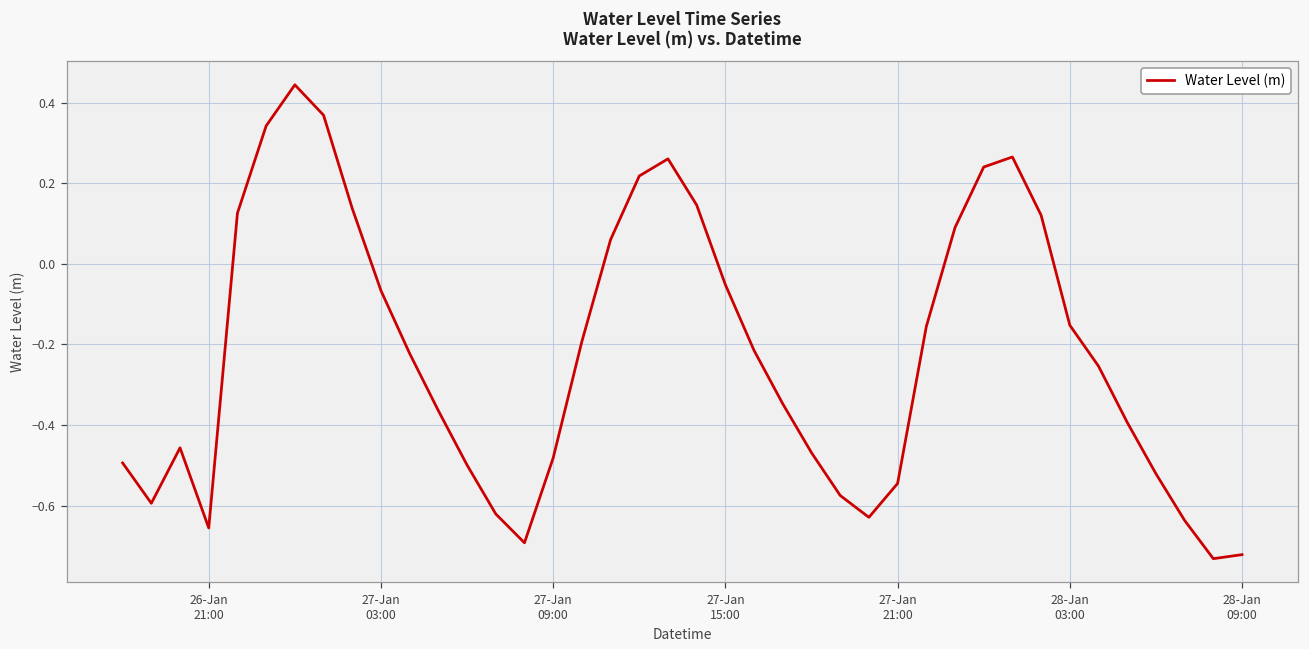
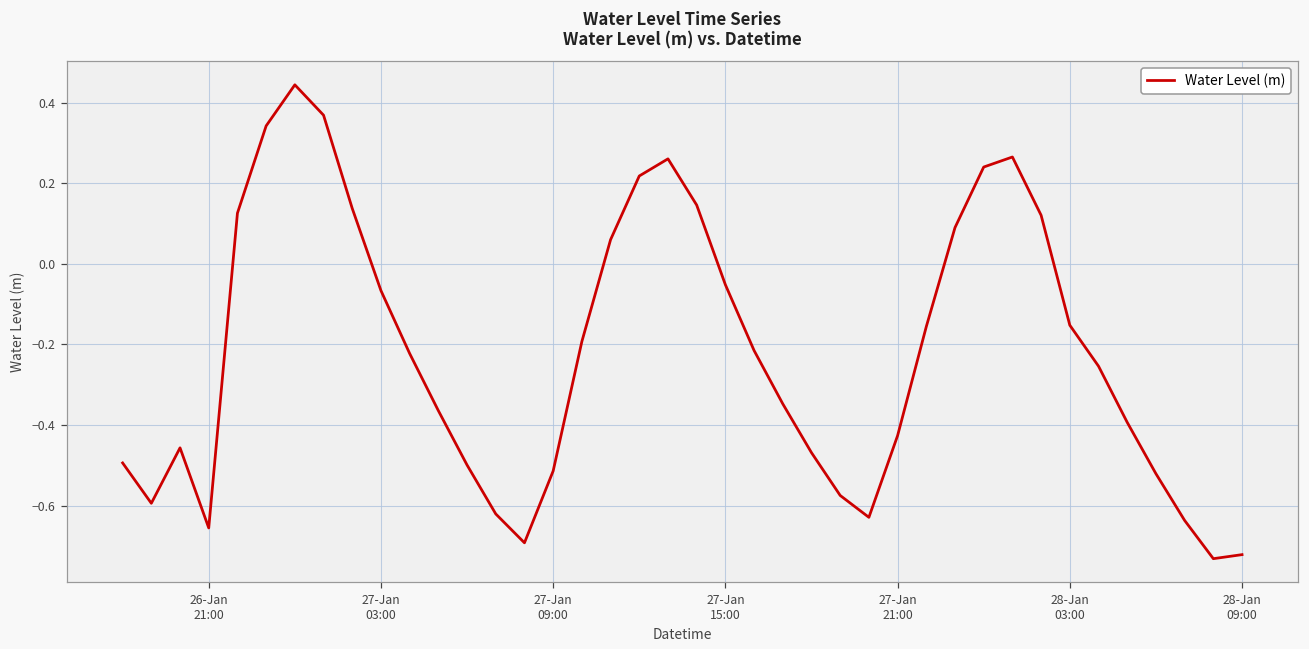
27-Jan 09:00: -0.48 -> -0.51
27-Jan 21:00: -0.55 -> -0.43
